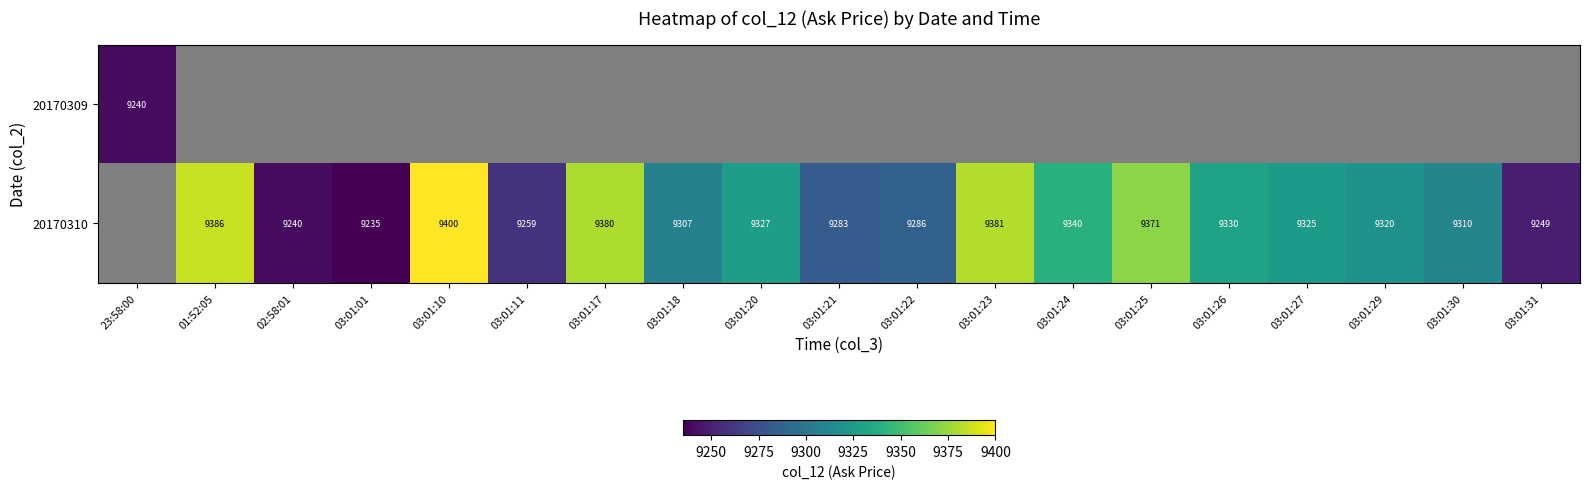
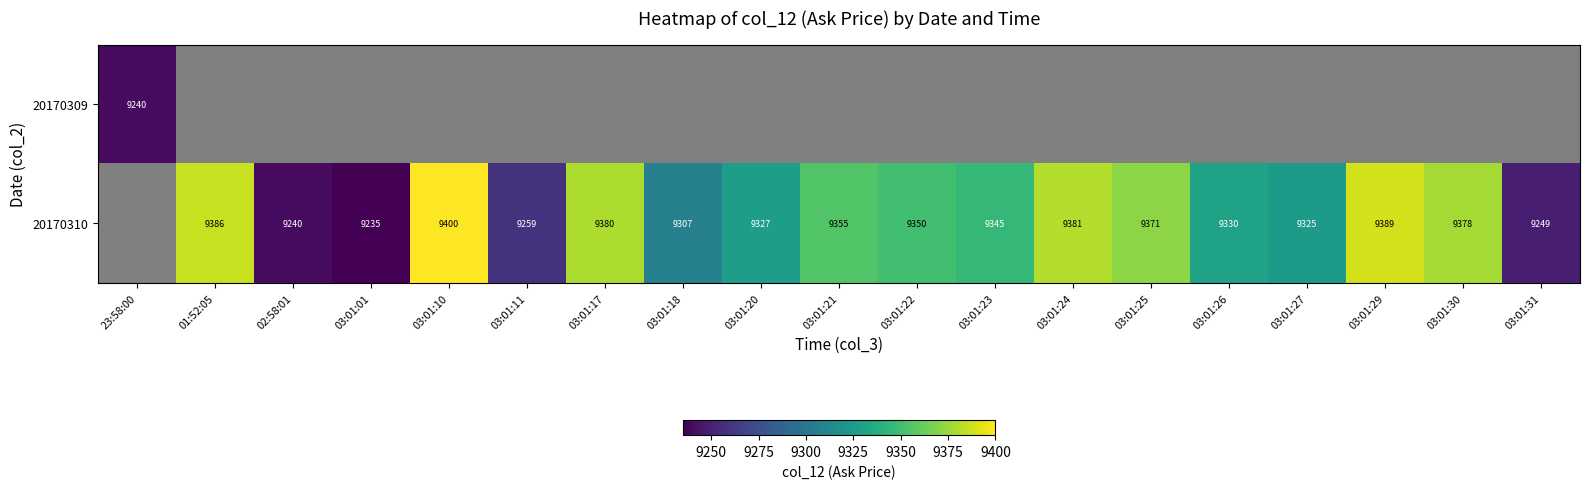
20170310, 03:01:21: 9283 -> 9355
20170310, 03:01:22: 9286 -> 9350
20170310, 03:01:23: 9381 -> 9345
20170310, 03:01:24: 9340 -> 9381
20170310, 03:01:29: 9320 -> 9389
20170310, 03:01:30: 9310 -> 9378
